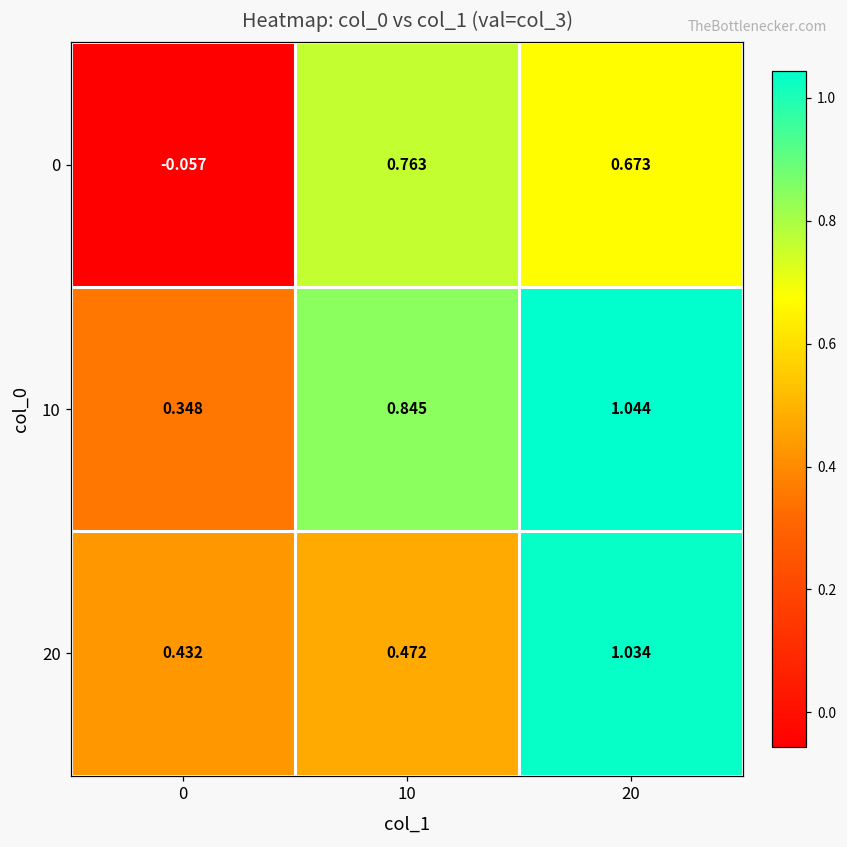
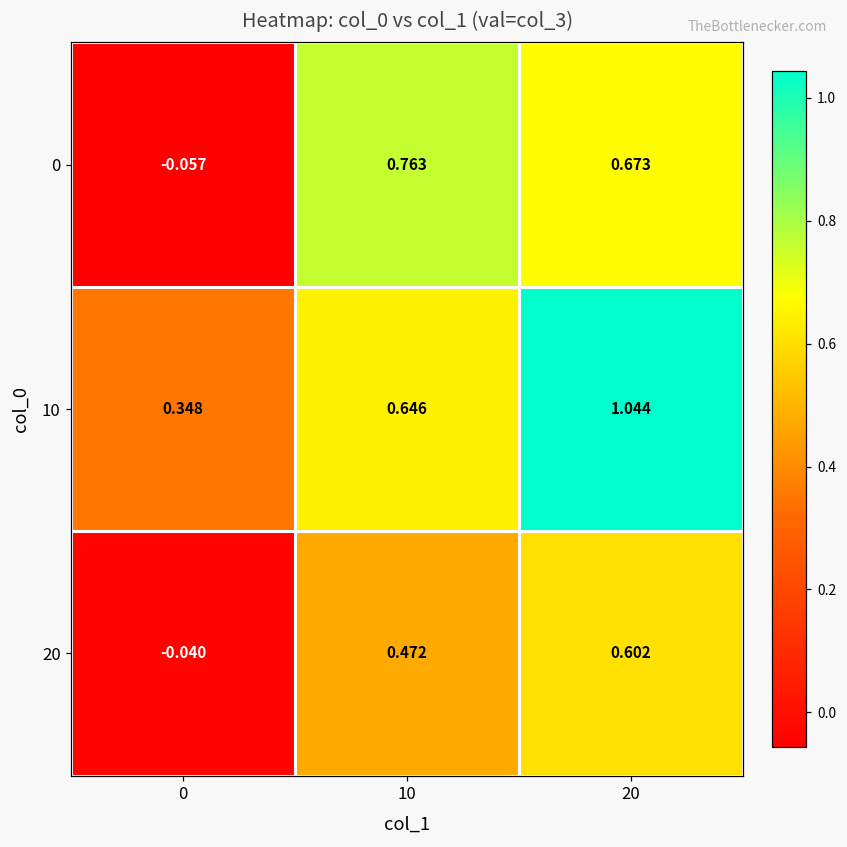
10, 10: 0.845 -> 0.646
20, 0: 0.432 -> -0.040
20, 20: 1.034 -> 0.602
